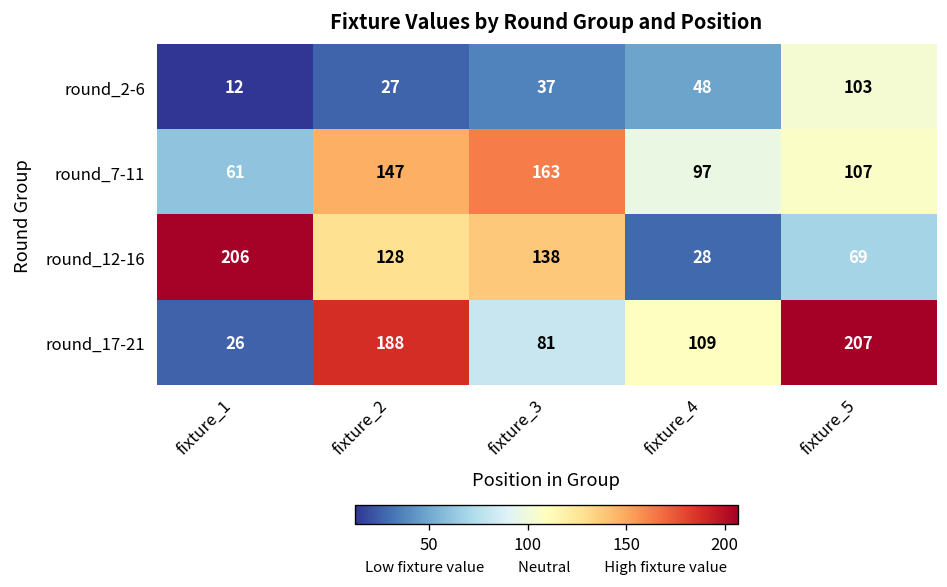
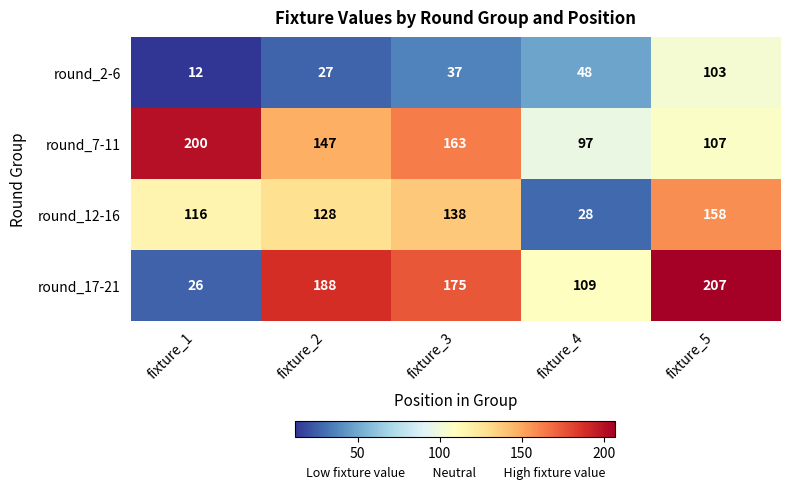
round_7-11, fixture_1: 61 -> 200
round_12-16, fixture_1: 206 -> 116
round_12-16, fixture_5: 69 -> 158
round_17-21, fixture_3: 81 -> 175
